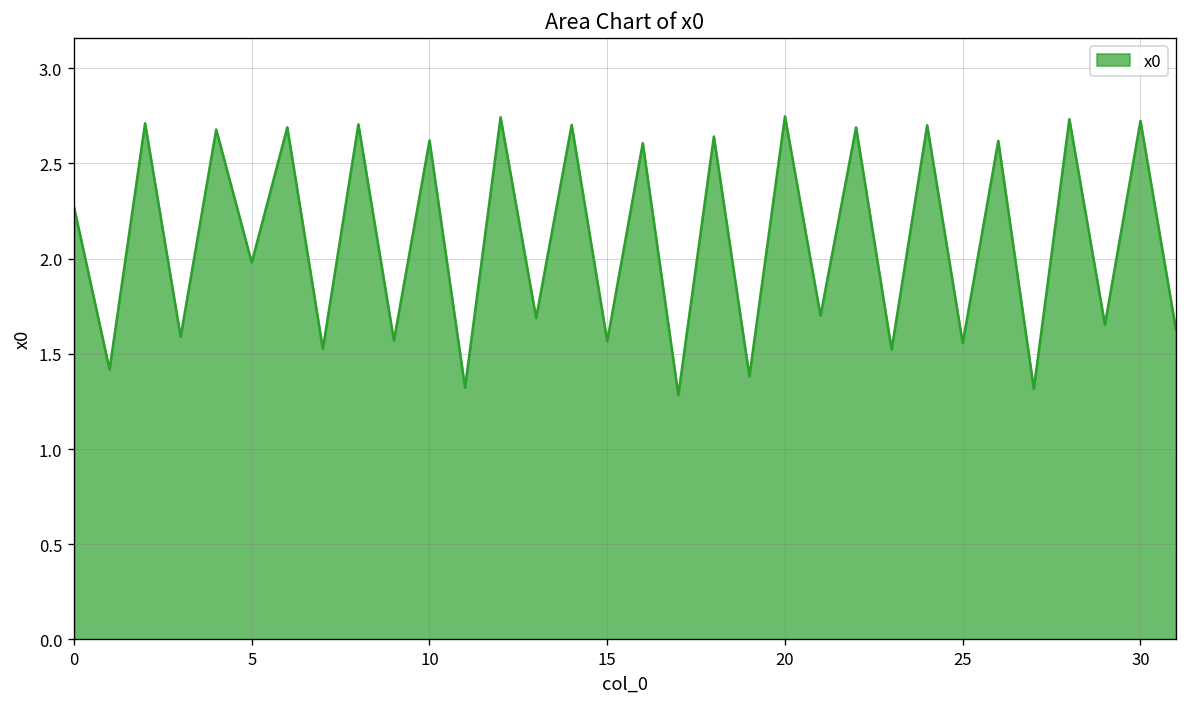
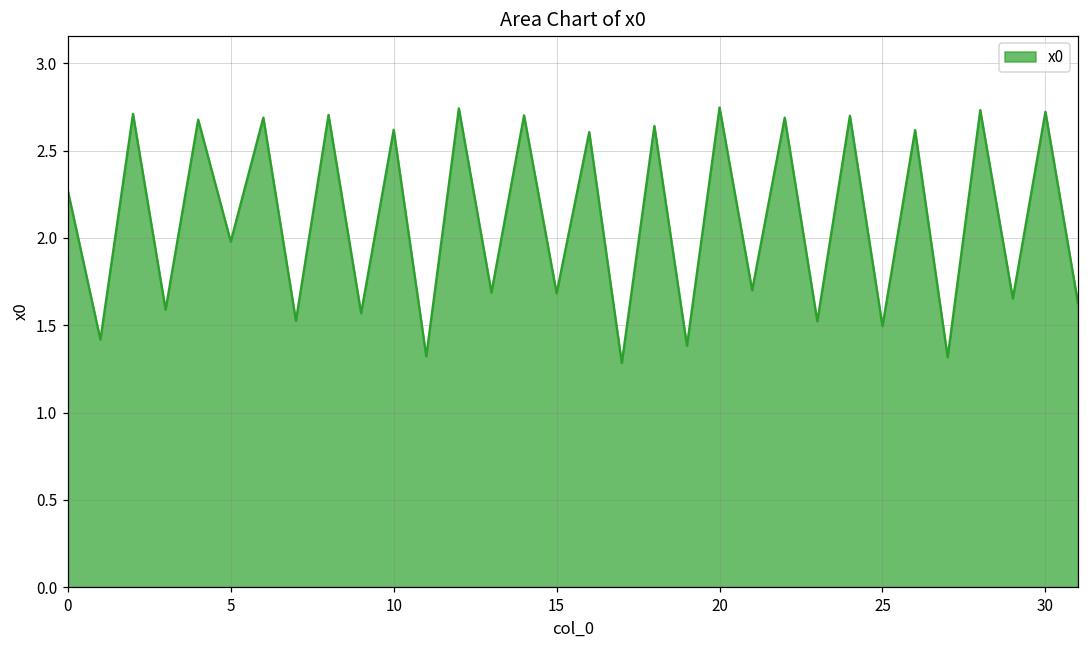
15: 1.57 -> 1.68
25: 1.56 -> 1.49
